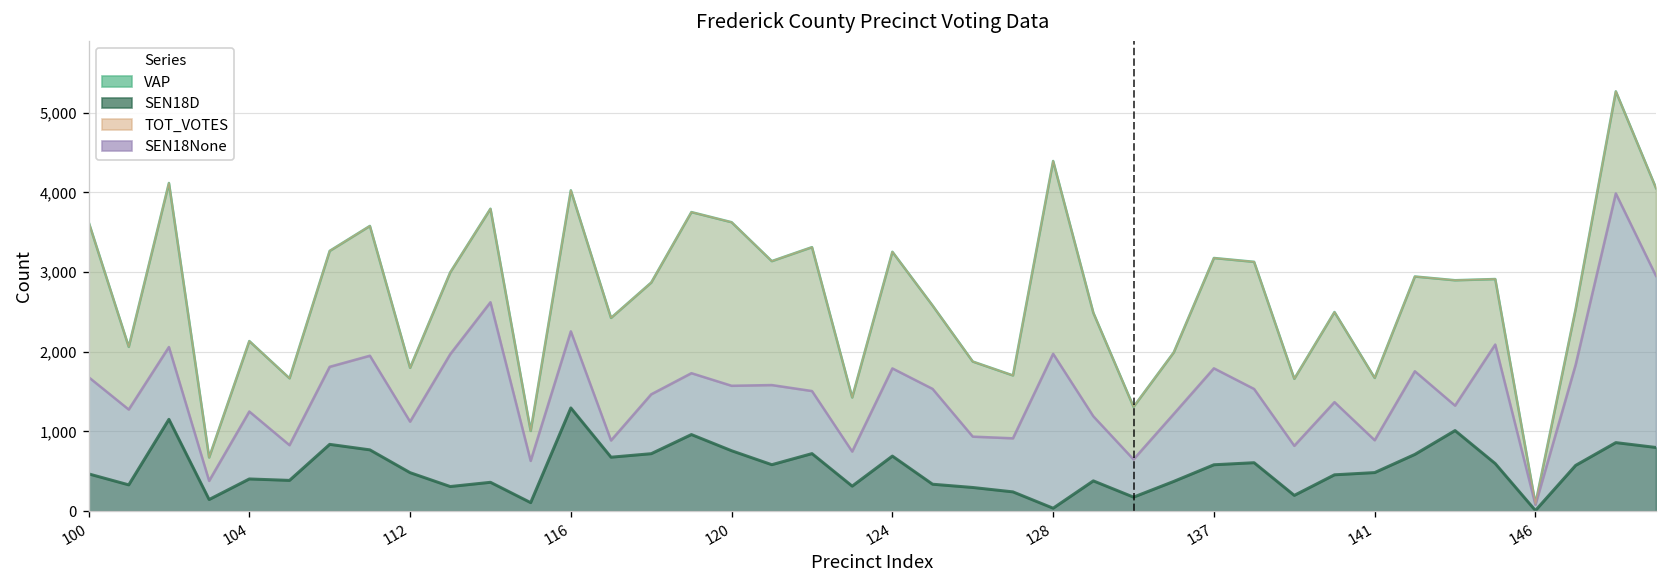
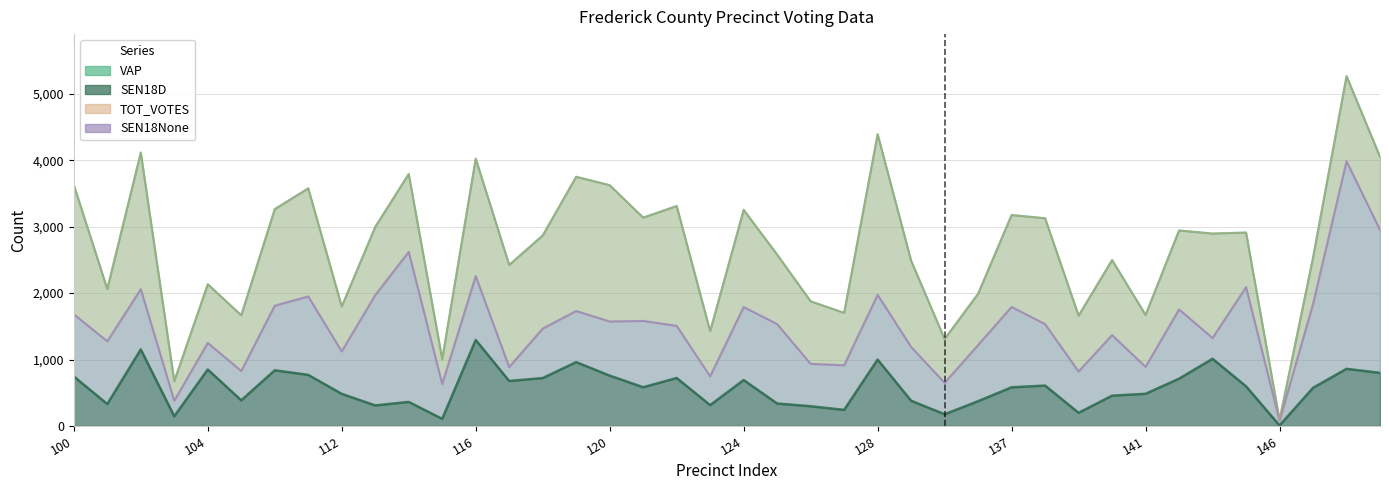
SEN18D, 100: 500 -> 700
SEN18D, 104: 400 -> 900
SEN18D, 128: 0 -> 1,000
